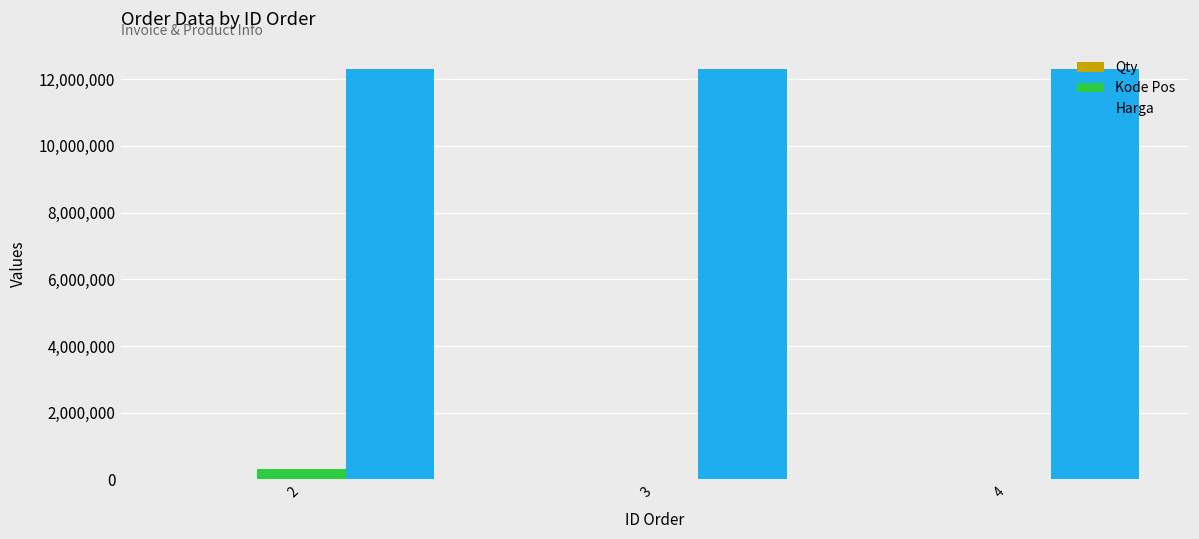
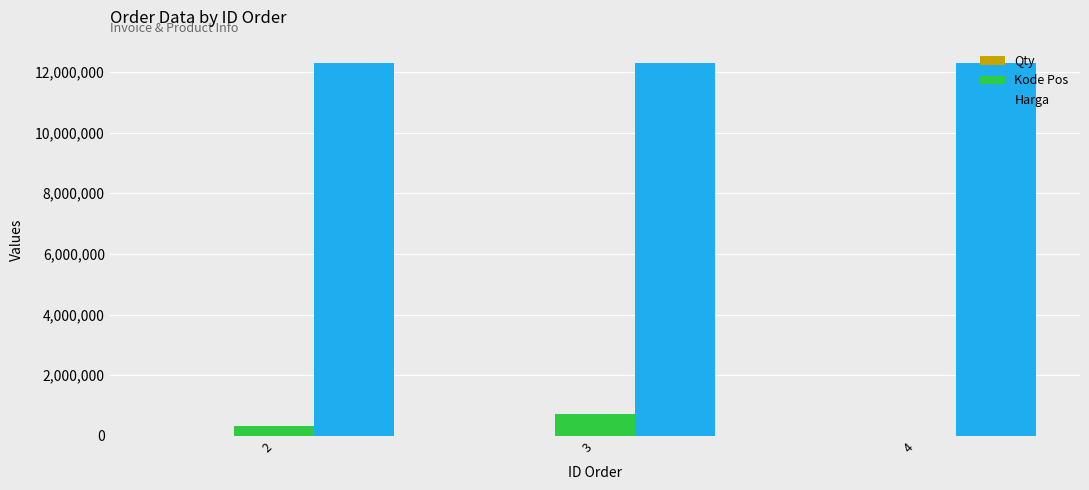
Kode Pos, 3: 0 -> 700,000
